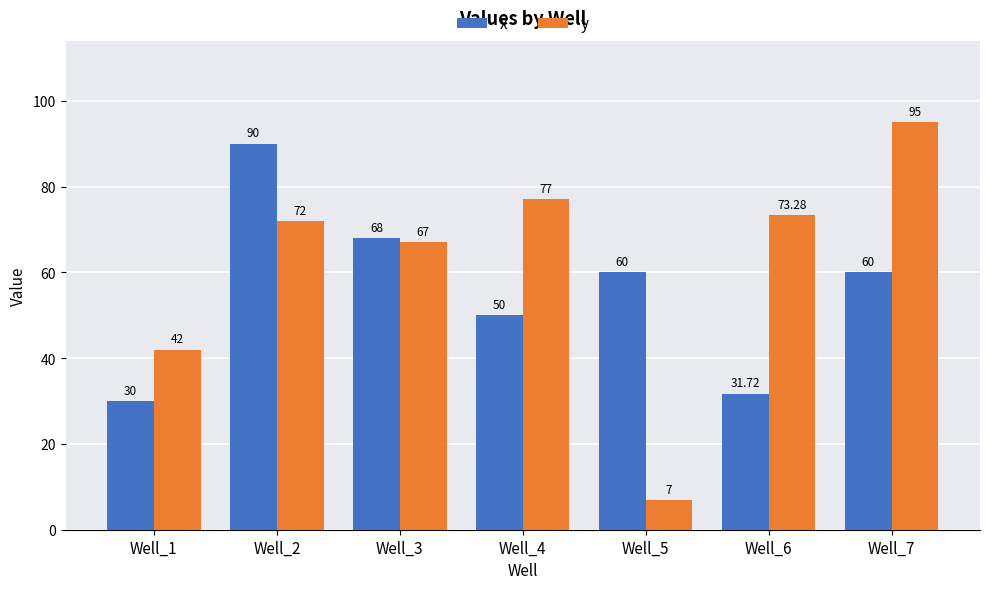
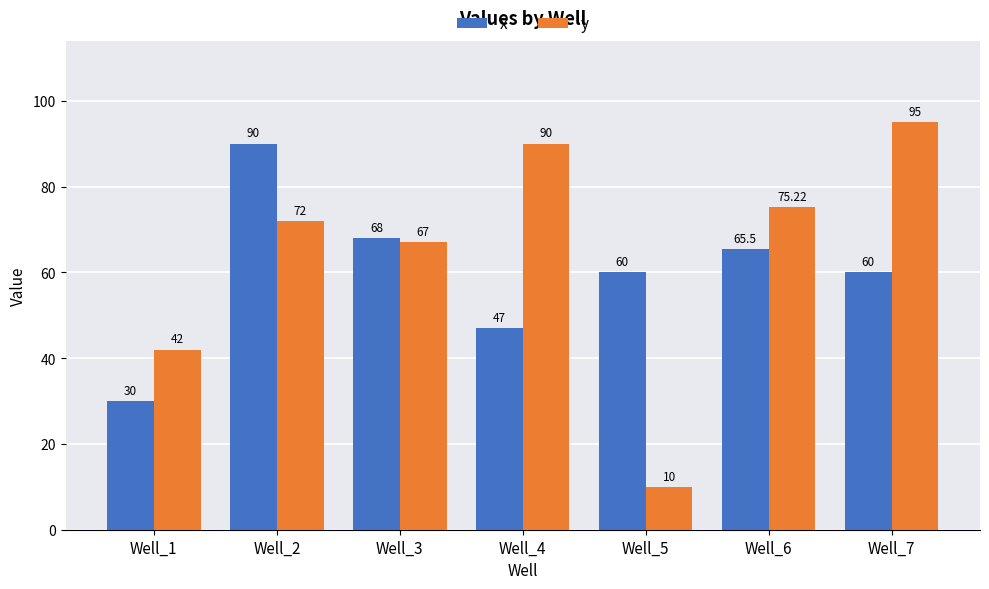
x, Well_4: 50 -> 47
y, Well_4: 77 -> 90
y, Well_5: 7 -> 10
x, Well_6: 31.72 -> 65.5
y, Well_6: 73.28 -> 75.22
